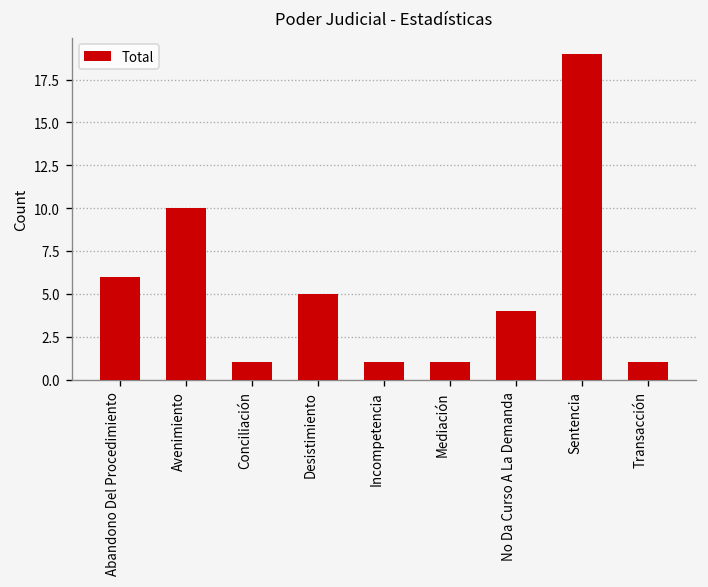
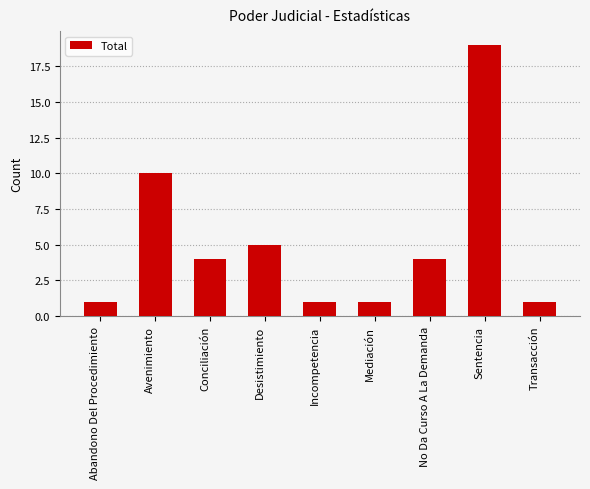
Abandono Del Procedimiento: 6 -> 1
Conciliación: 1 -> 4
